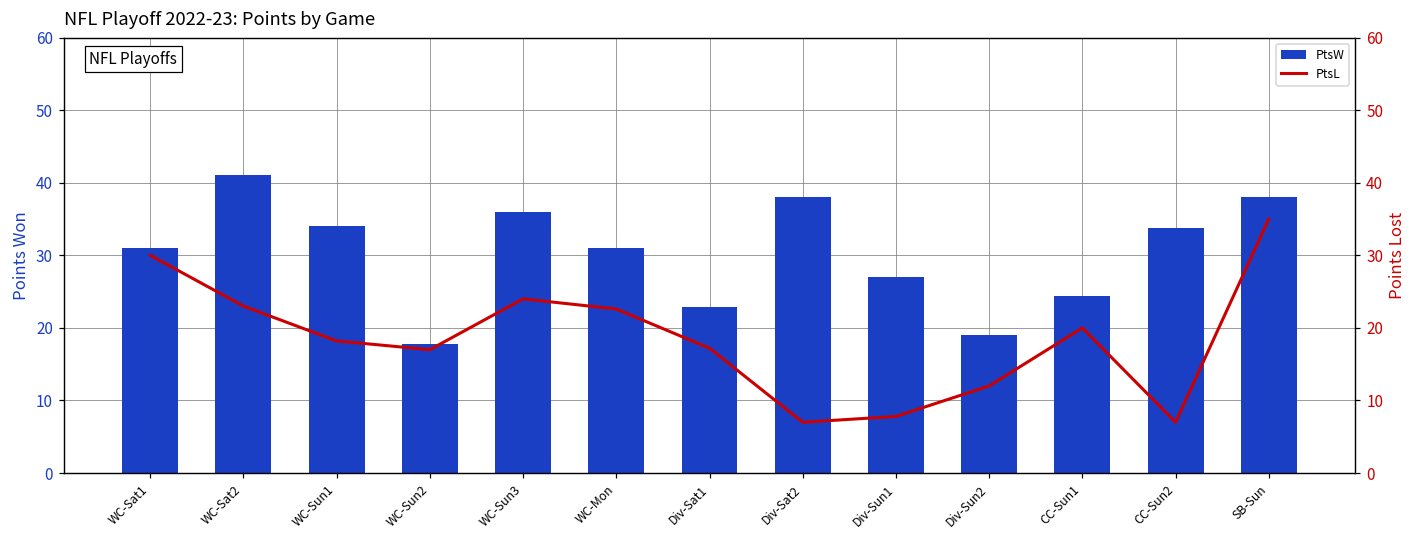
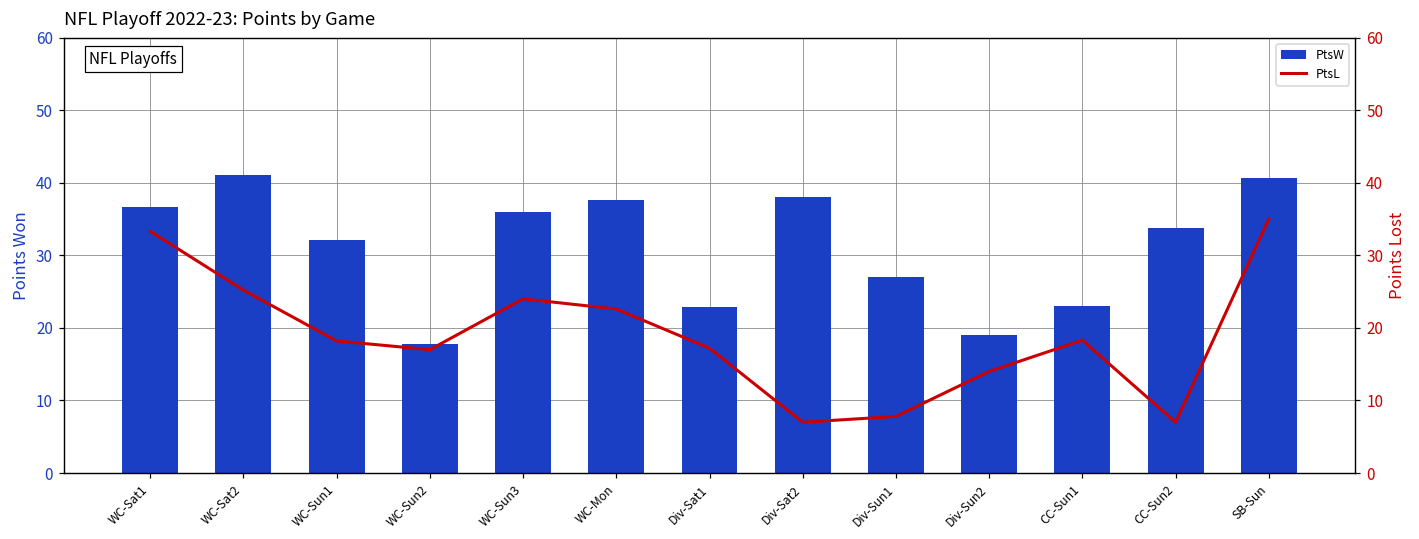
PtsW, WC-Sat1: 31 -> 37
PtsW, WC-Sun1: 34 -> 32
PtsW, WC-Mon: 31 -> 38
PtsW, CC-Sun1: 24 -> 23
PtsW, SB-Sun: 38 -> 41
PtsL, WC-Sat1: 30 -> 33
PtsL, WC-Sat2: 23 -> 25
PtsL, Div-Sun2: 12 -> 14
PtsL, CC-Sun1: 20 -> 18
